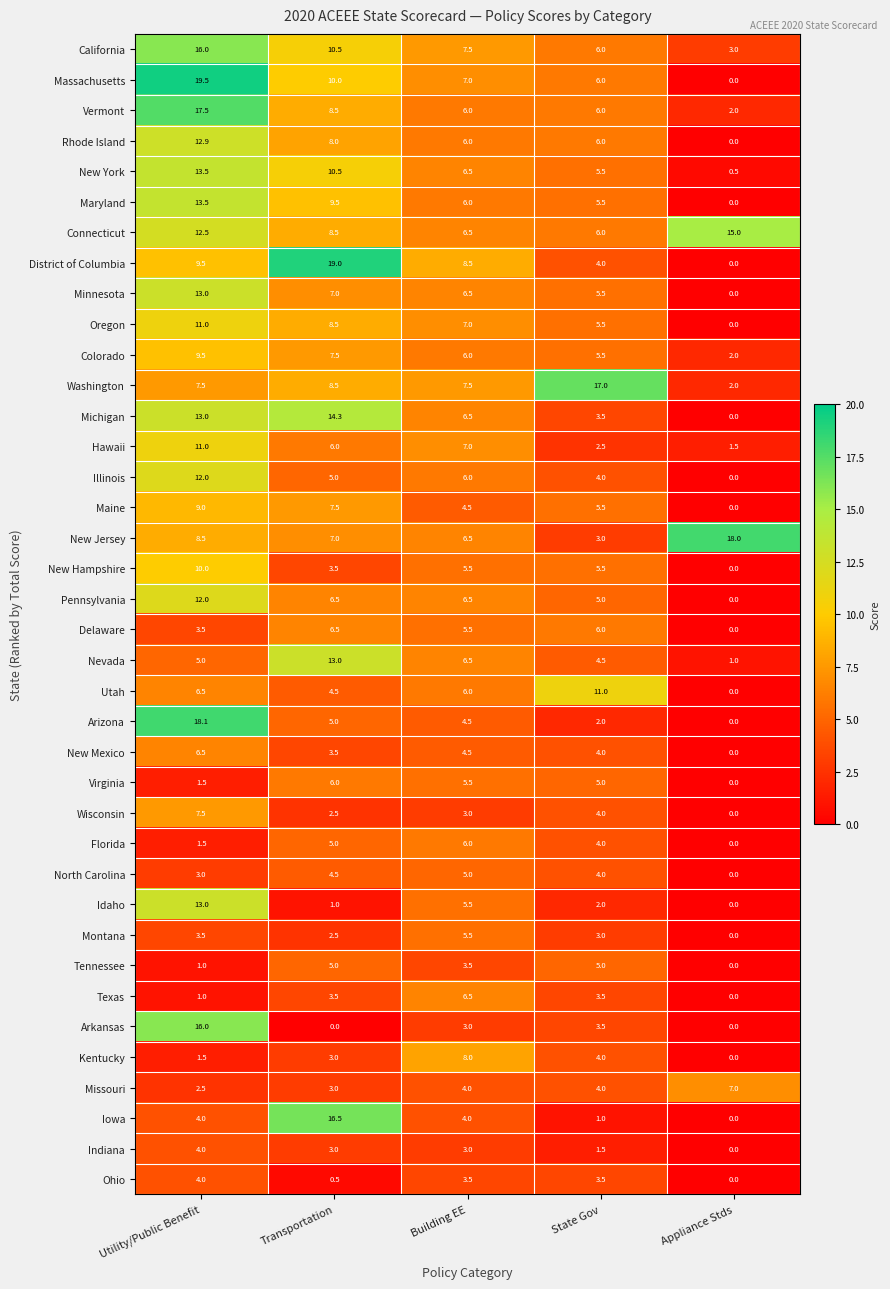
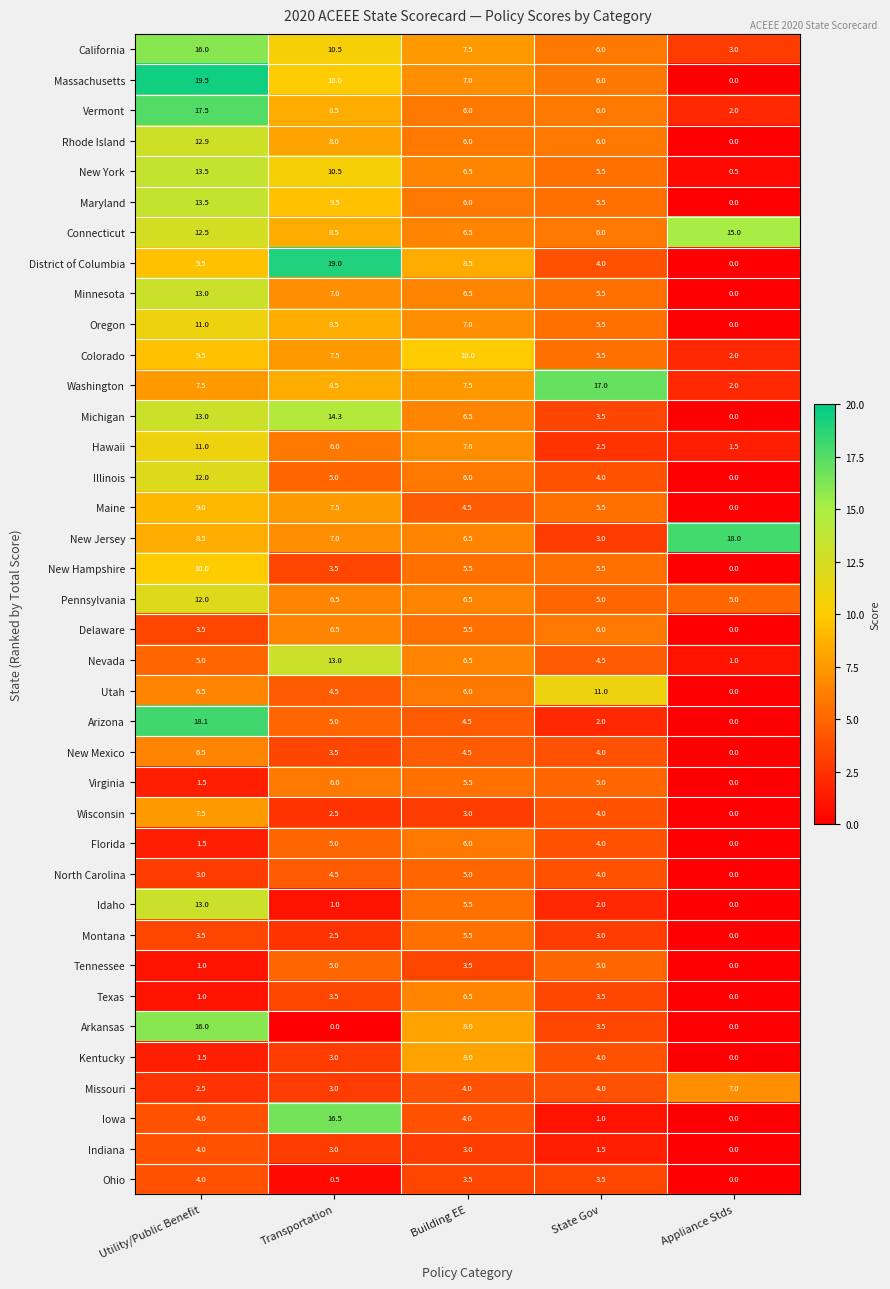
Colorado, Building EE: 6.0 -> 10.0
Pennsylvania, Appliance Stds: 0.0 -> 5.0
Arkansas, Building EE: 3.0 -> 8.0
